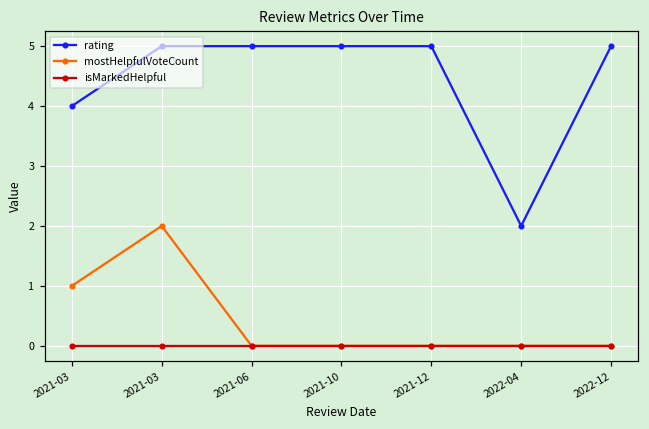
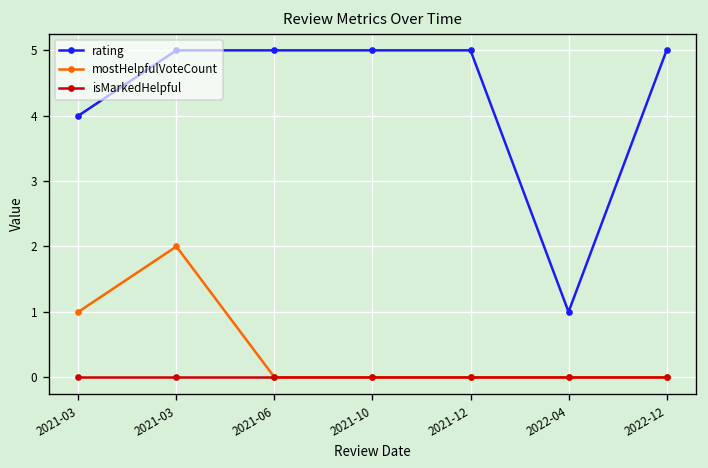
rating, 2022-04: 2 -> 1
